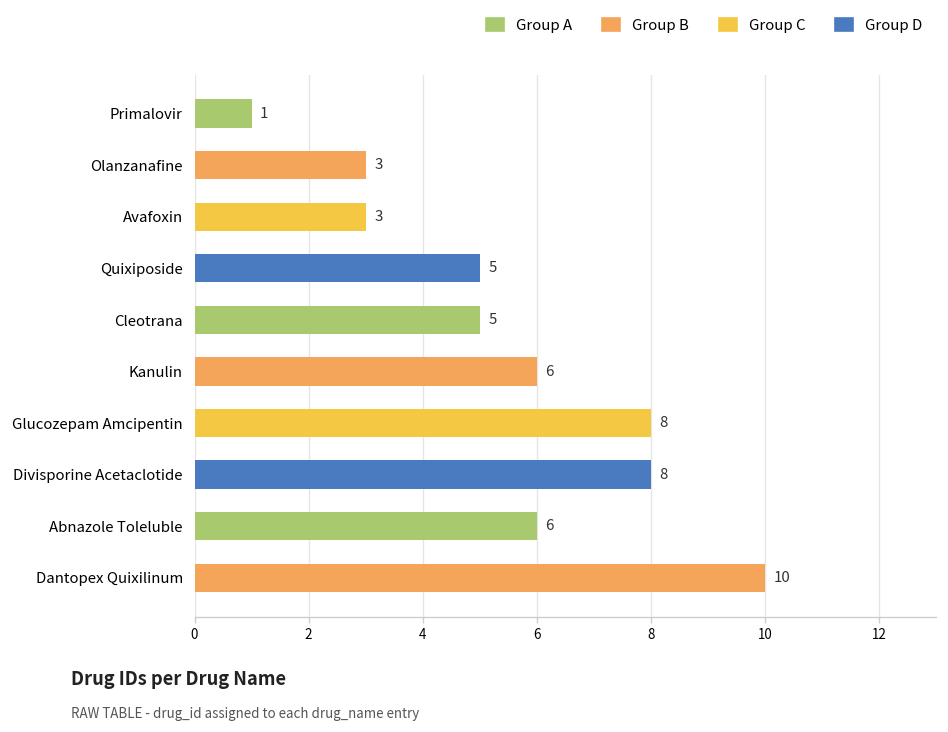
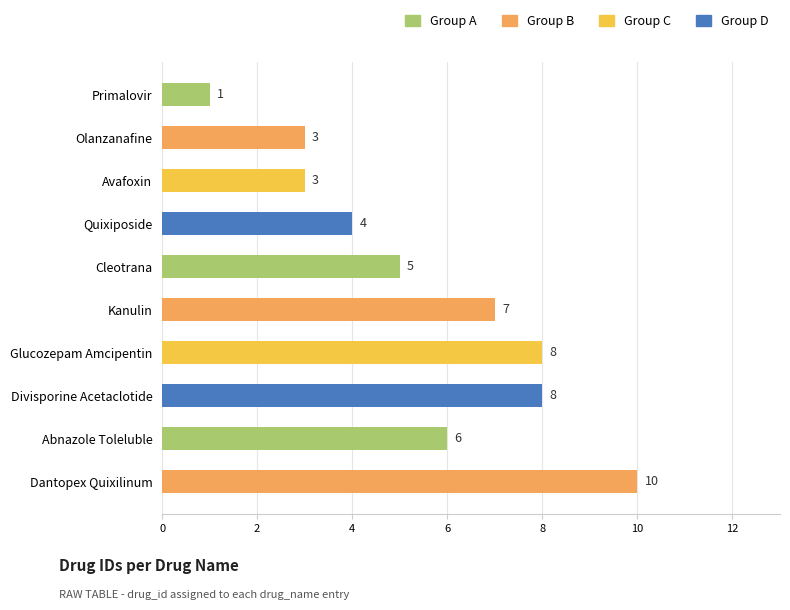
Quixiposide: 5 -> 4
Kanulin: 6 -> 7
